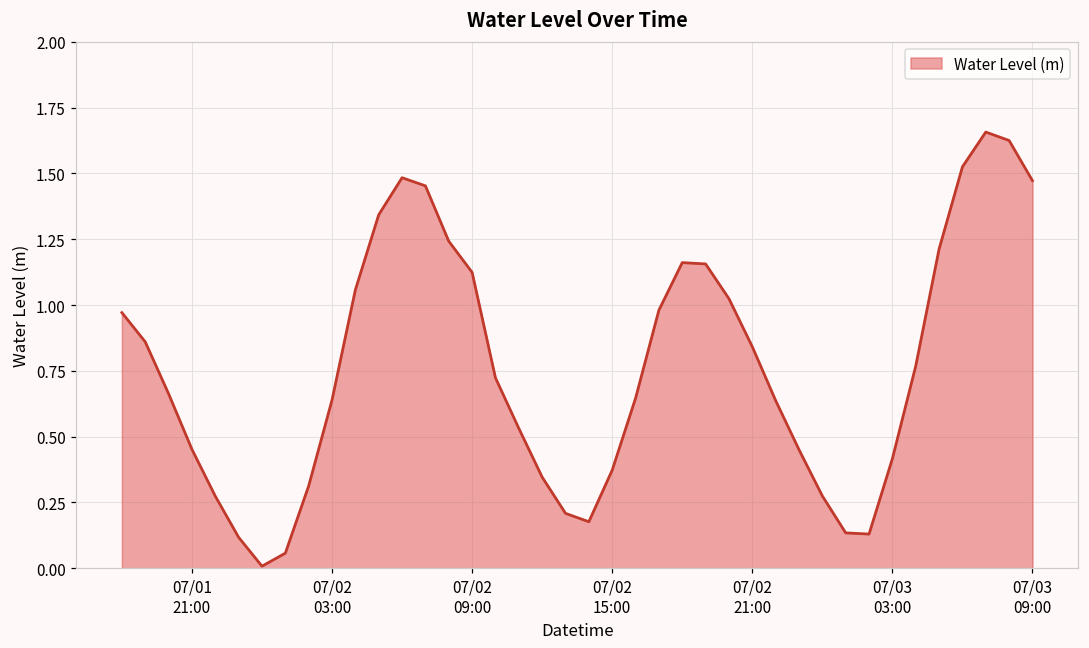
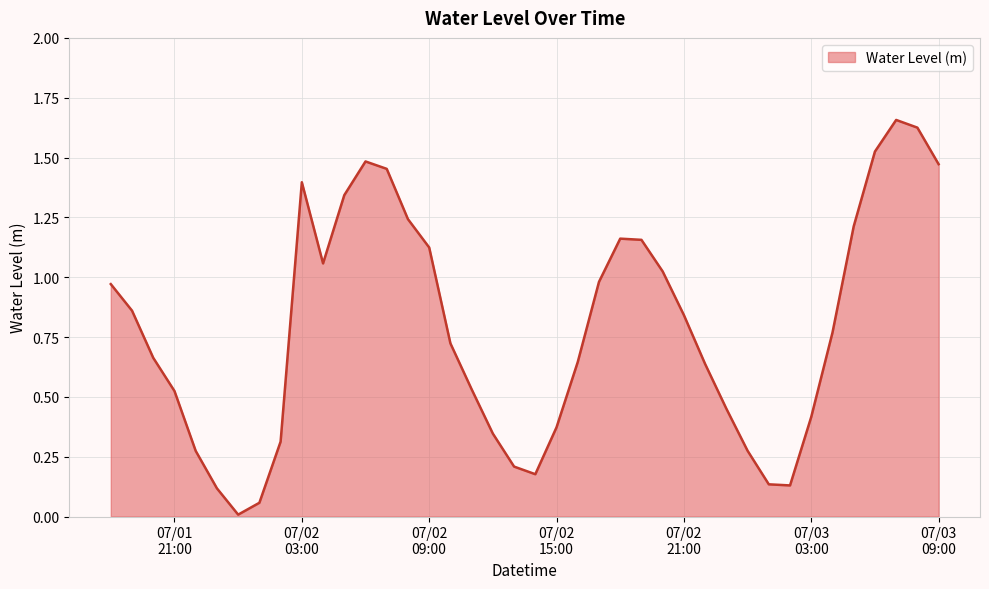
07/01 21:00: 0.45 -> 0.52
07/02 03:00: 0.64 -> 1.40
